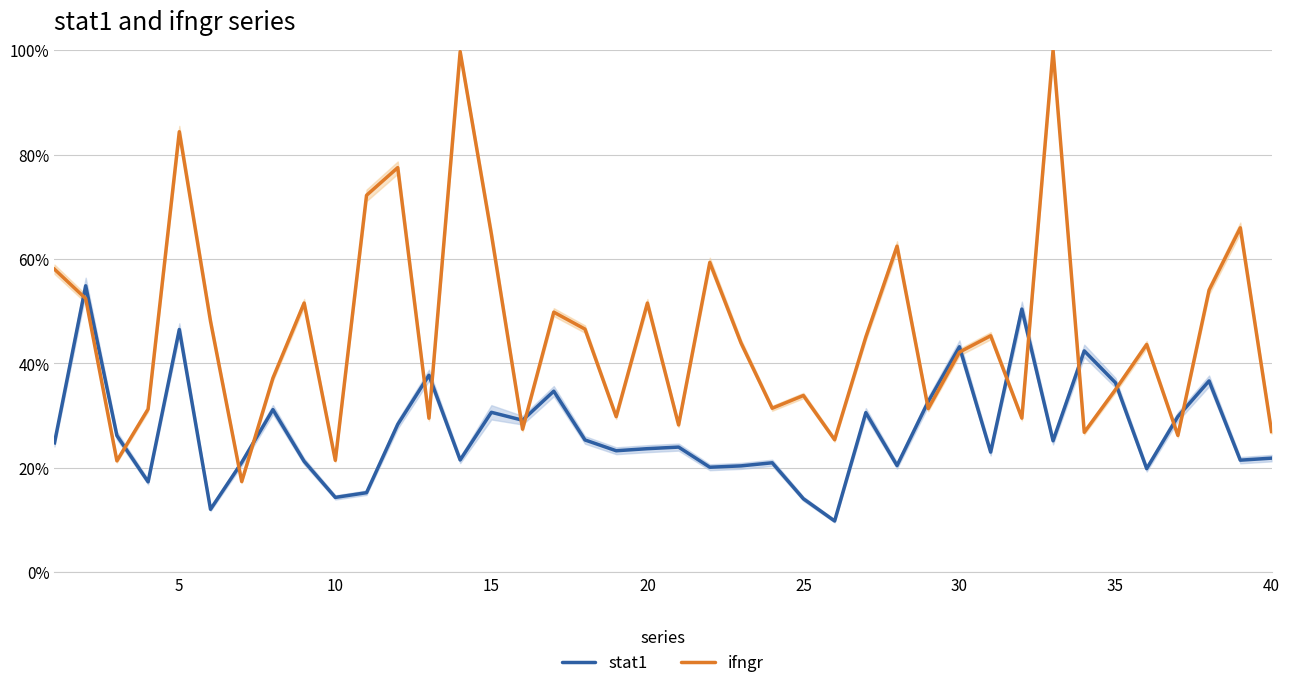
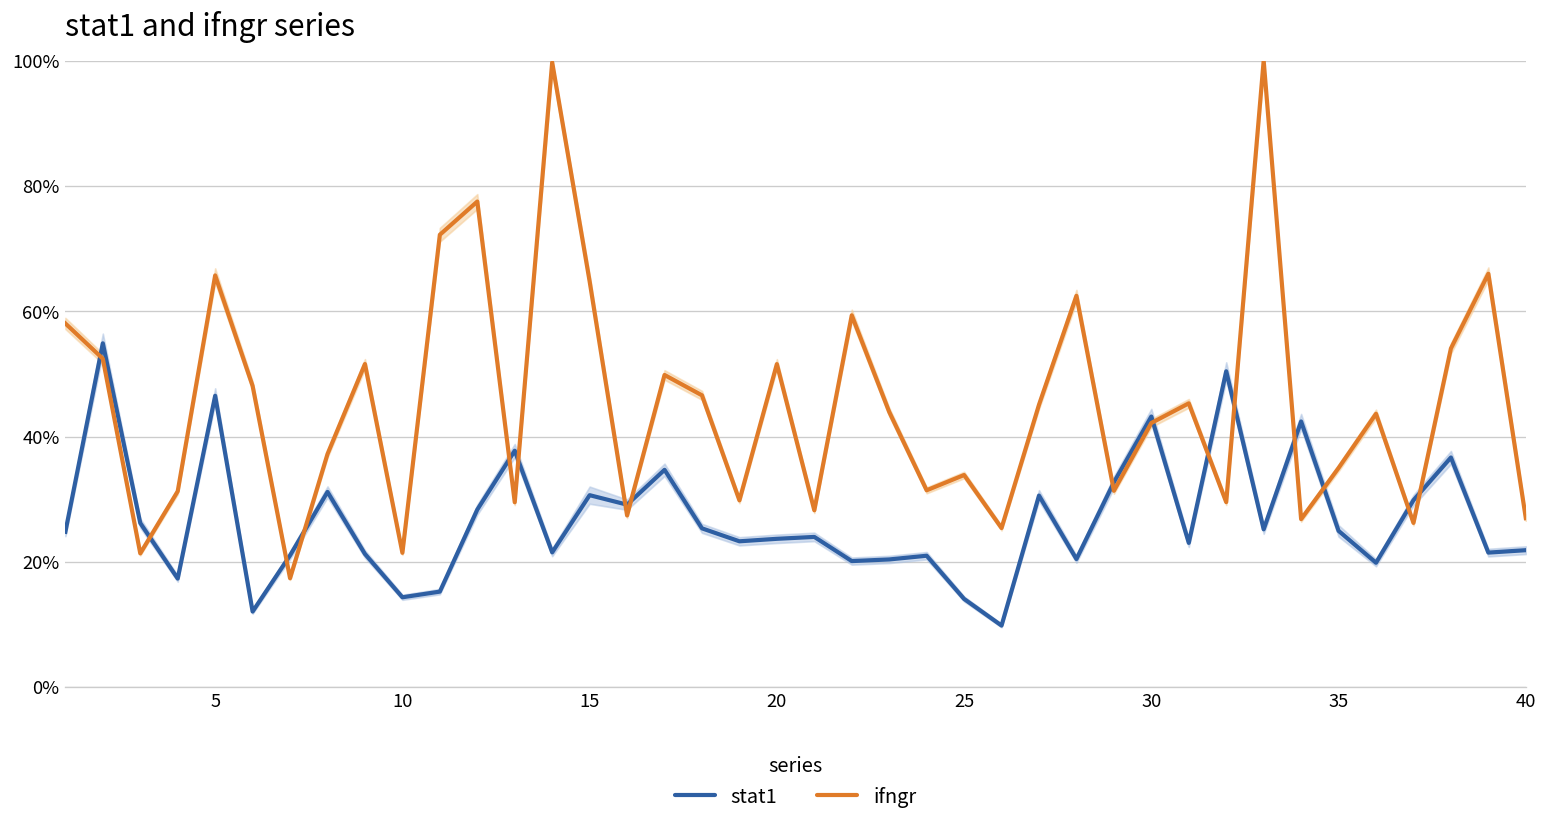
ifngr, 5: 84% -> 66%
stat1, 35: 36% -> 25%
